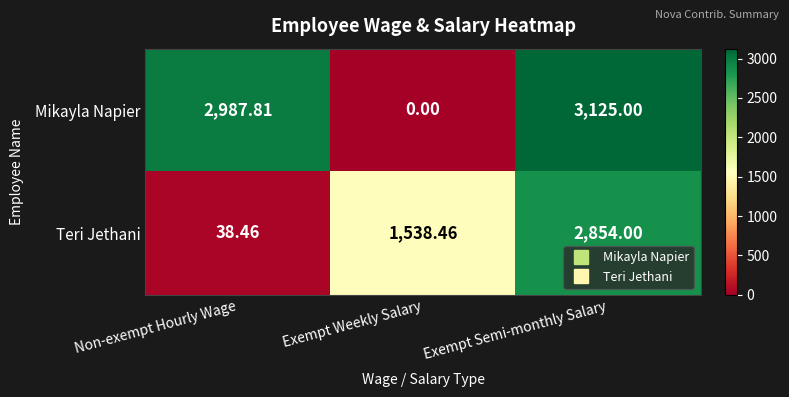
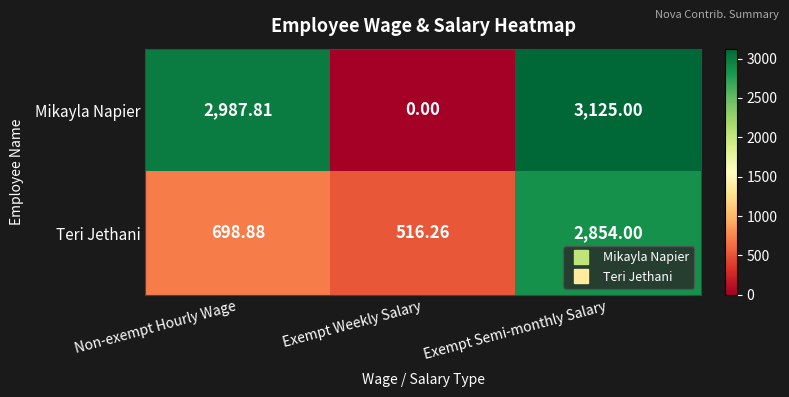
Teri Jethani, Non-exempt Hourly Wage: 38.46 -> 698.88
Teri Jethani, Exempt Weekly Salary: 1,538.46 -> 516.26
